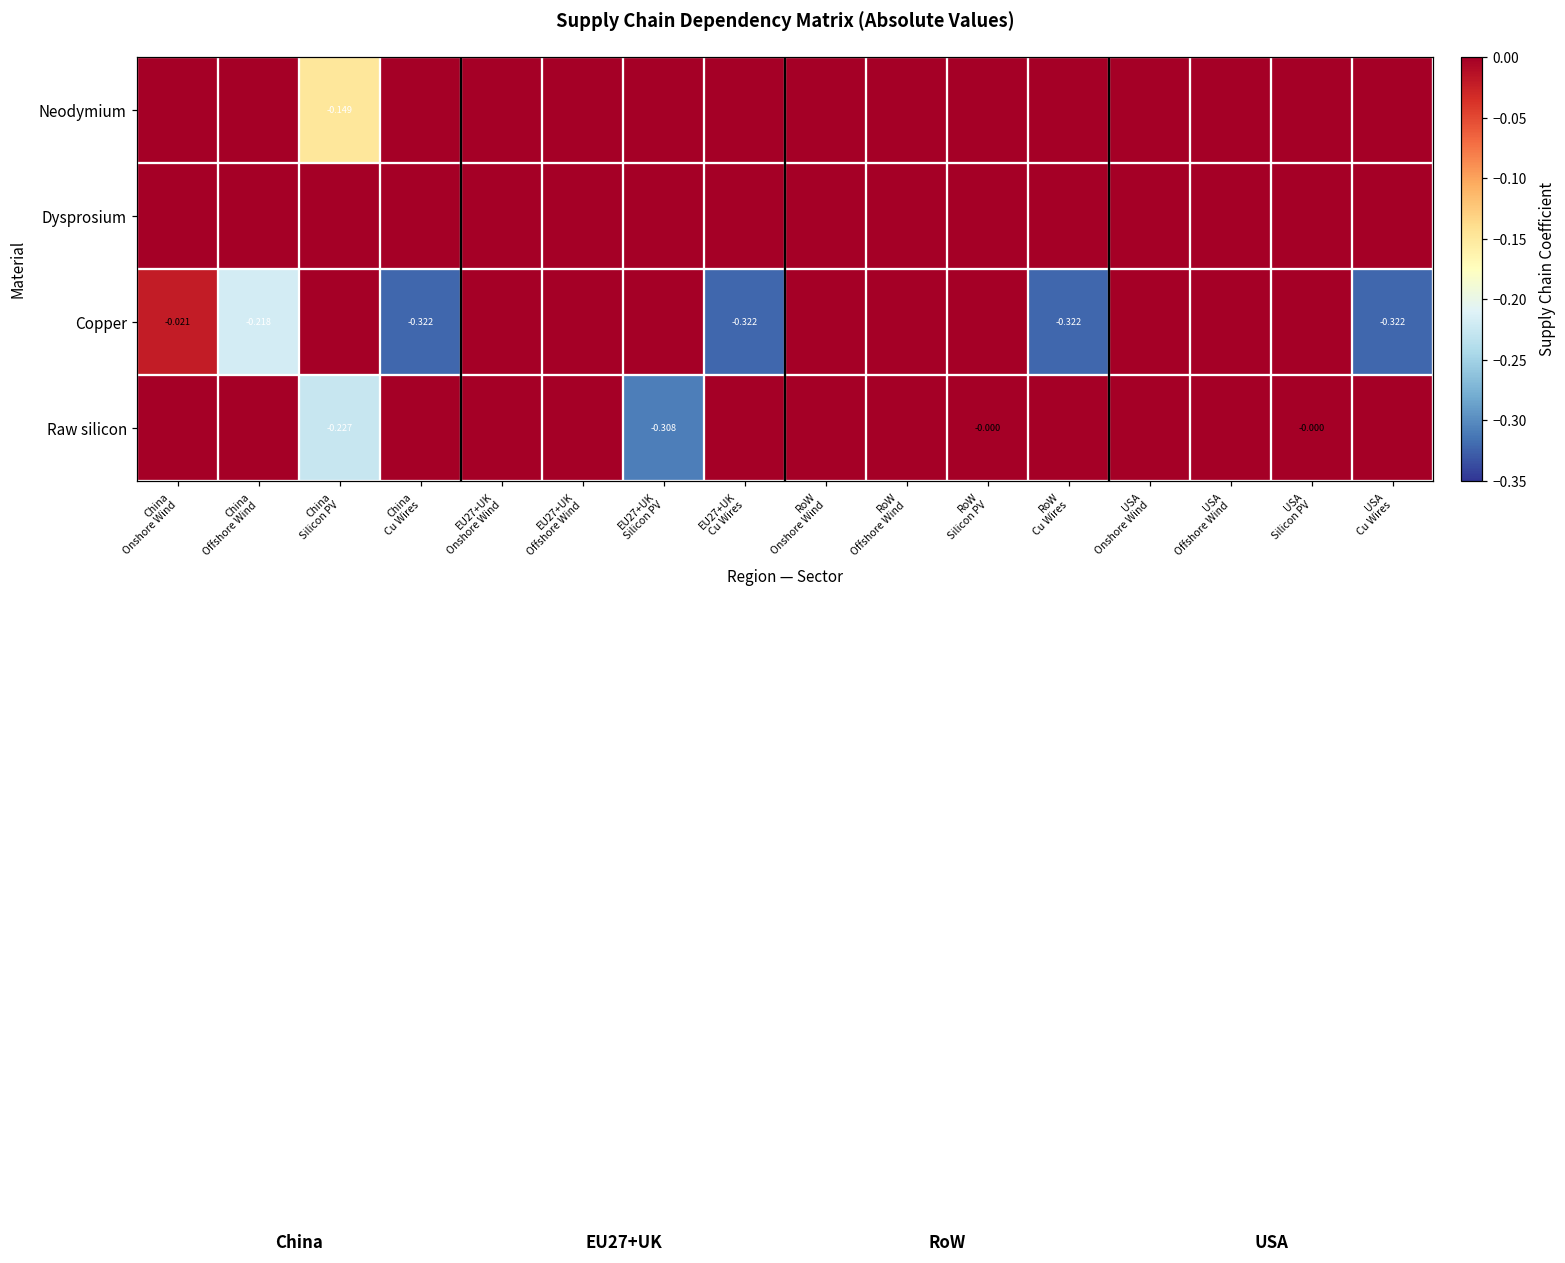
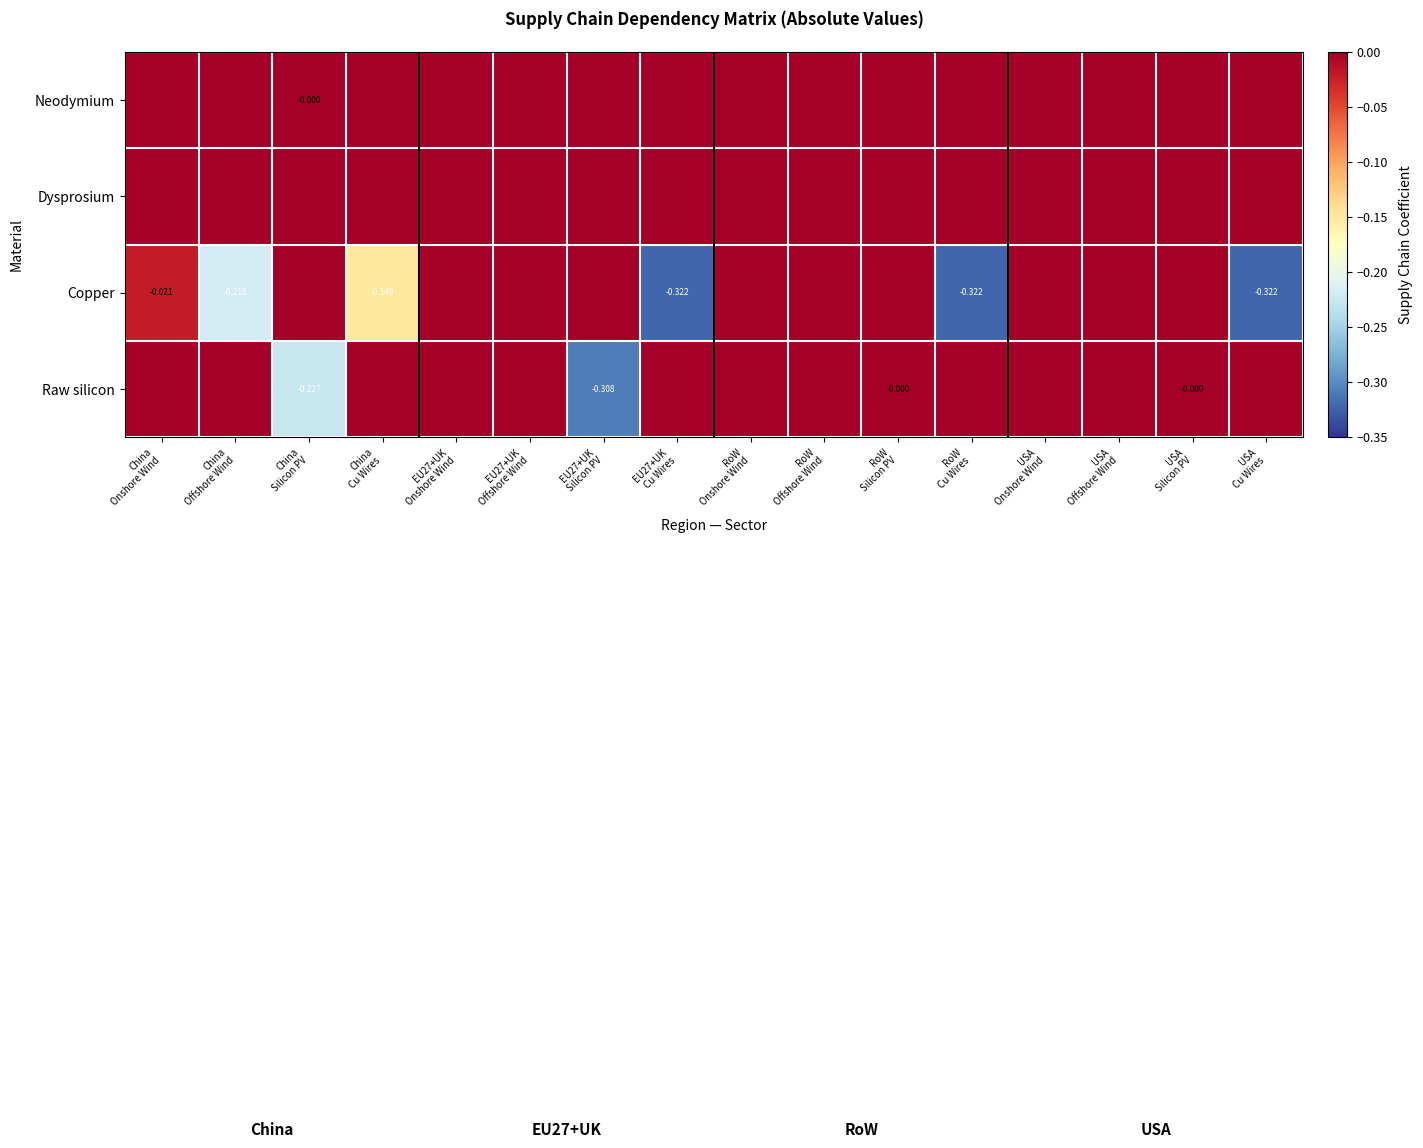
Neodymium, China Silicon PV: -0.149 -> -0.000
Copper, China Cu Wires: -0.322 -> -0.149
